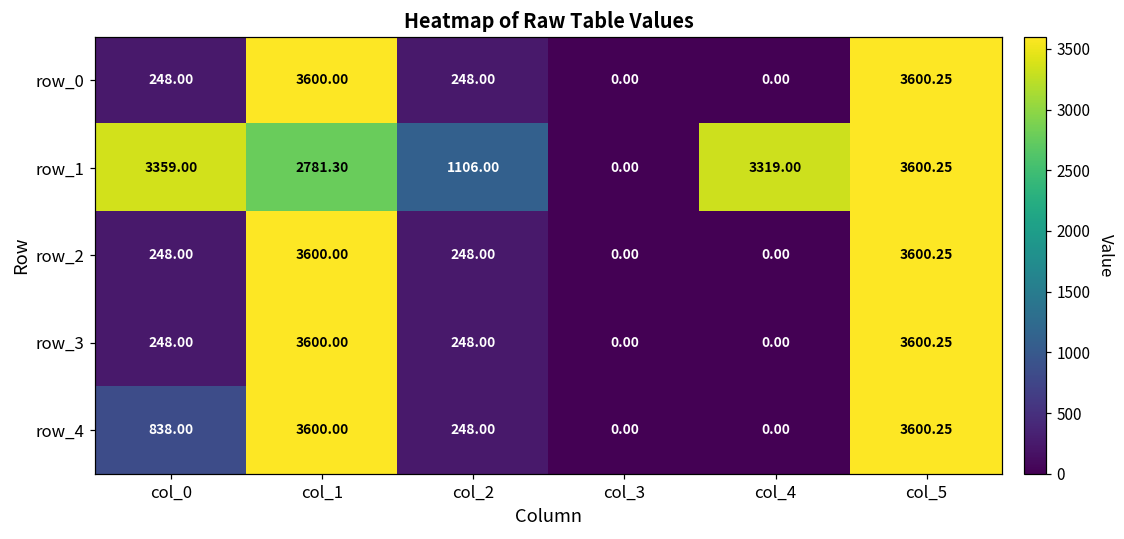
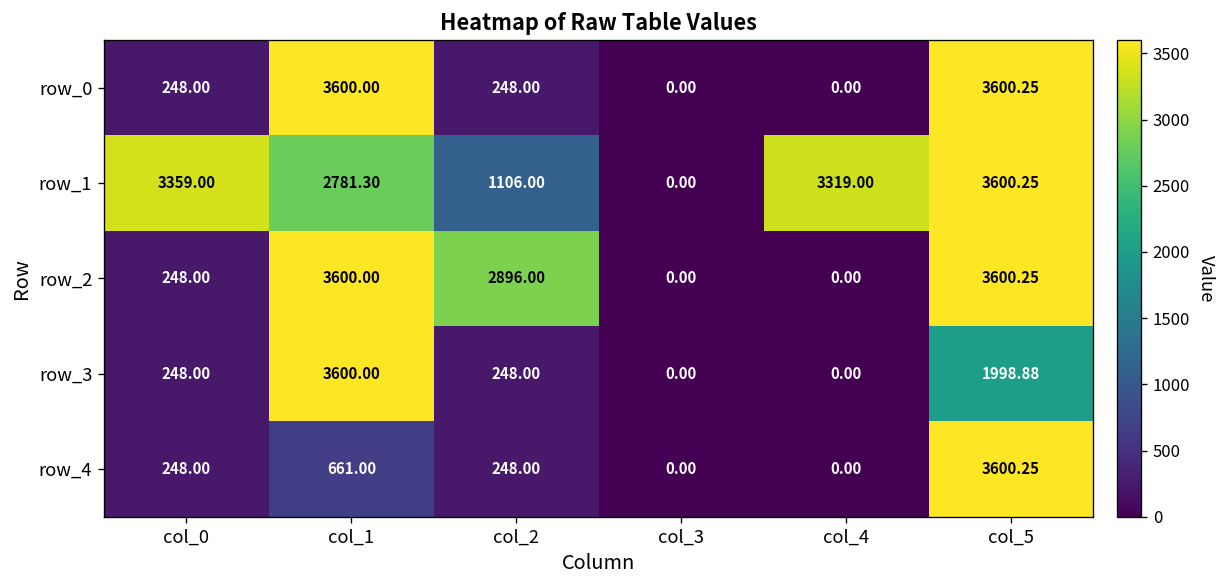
row_2, col_2: 248.00 -> 2896.00
row_3, col_5: 3600.25 -> 1998.88
row_4, col_0: 838.00 -> 248.00
row_4, col_1: 3600.00 -> 661.00
